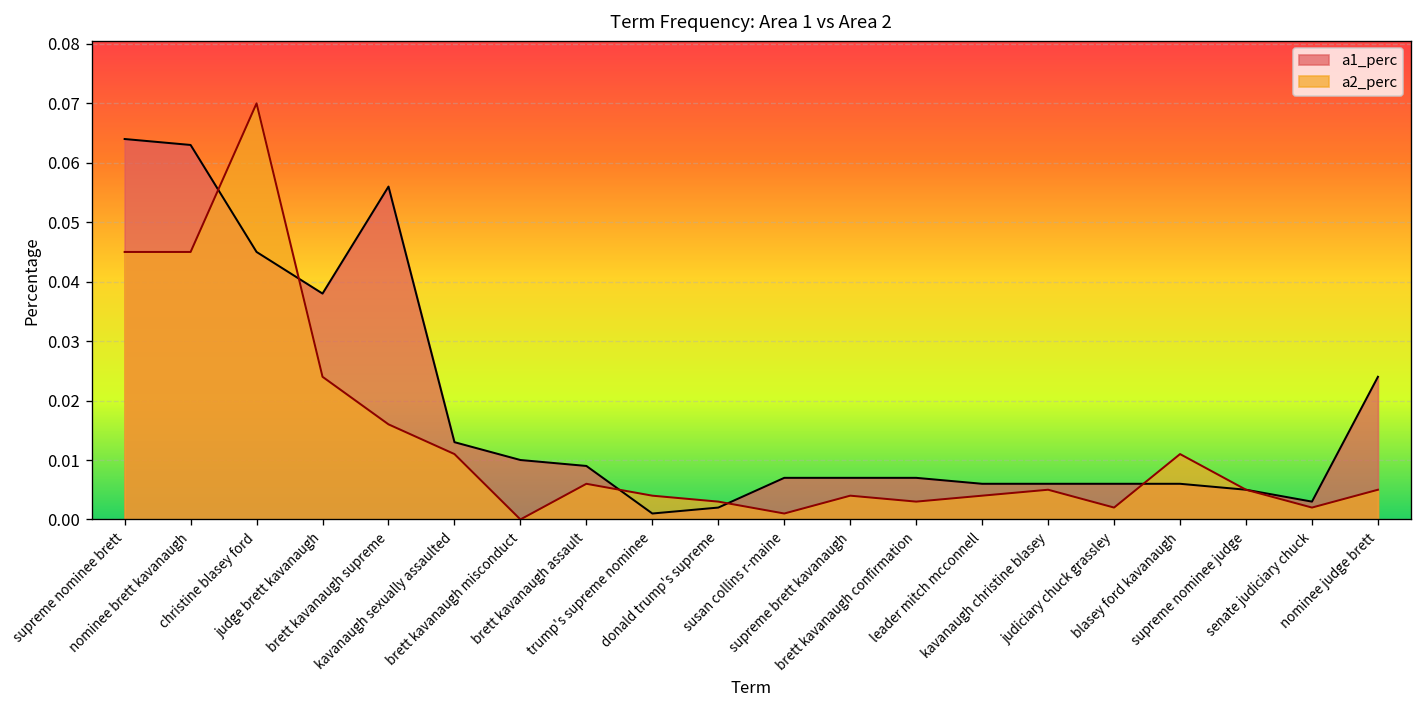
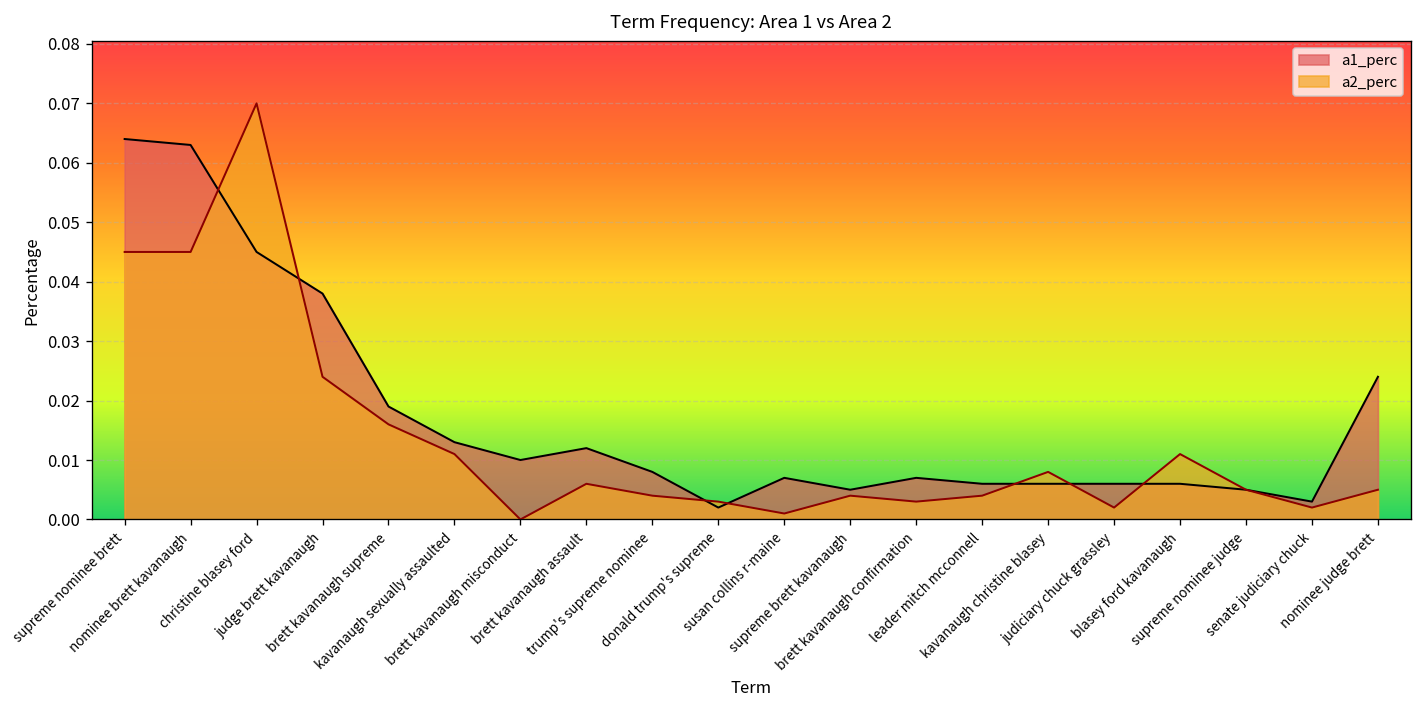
a1_perc, brett kavanaugh supreme: 0.056 -> 0.019
a1_perc, brett kavanaugh assault: 0.009 -> 0.012
a1_perc, trump's supreme nominee: 0.001 -> 0.008
a1_perc, supreme brett kavanaugh: 0.007 -> 0.005
a2_perc, kavanaugh christine blasey: 0.005 -> 0.008
